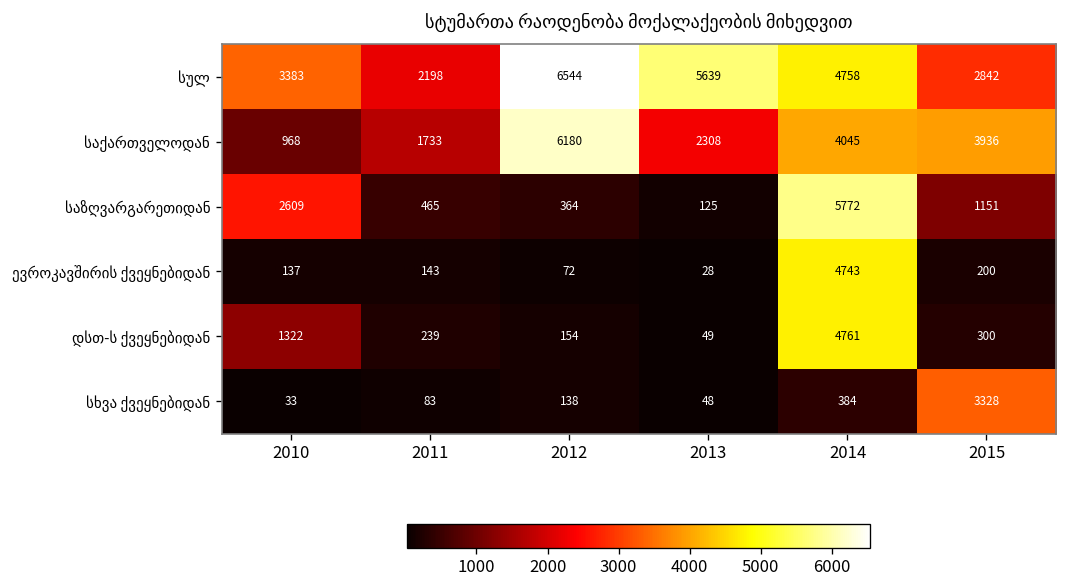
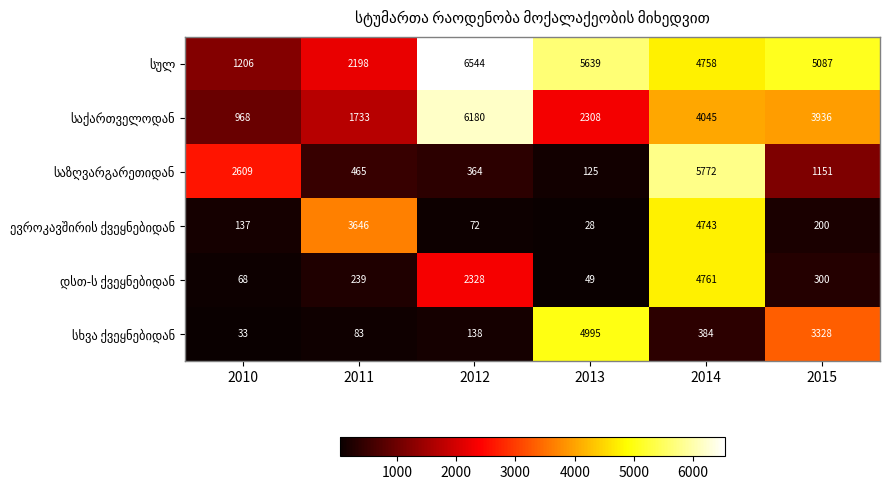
სულ, 2010: 3383 -> 1206
სულ, 2015: 2842 -> 5087
ევროკავშირის ქვეყნებიდან, 2011: 143 -> 3646
დსთ-ს ქვეყნებიდან, 2010: 1322 -> 68
დსთ-ს ქვეყნებიდან, 2012: 154 -> 2328
სხვა ქვეყნებიდან, 2013: 48 -> 4995
